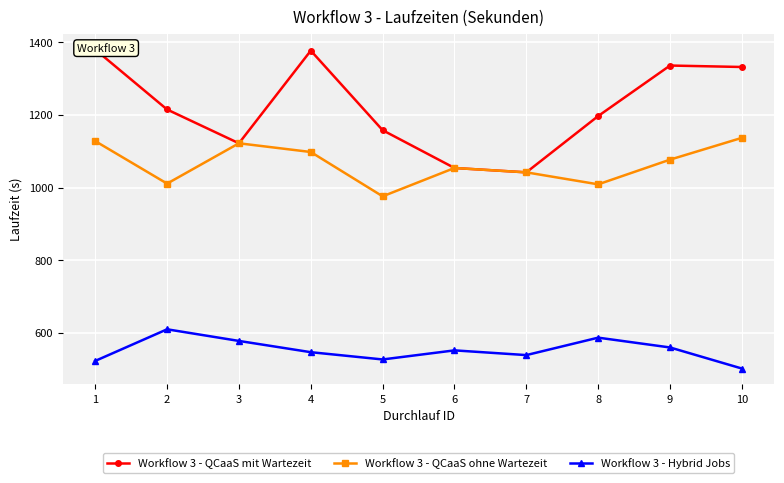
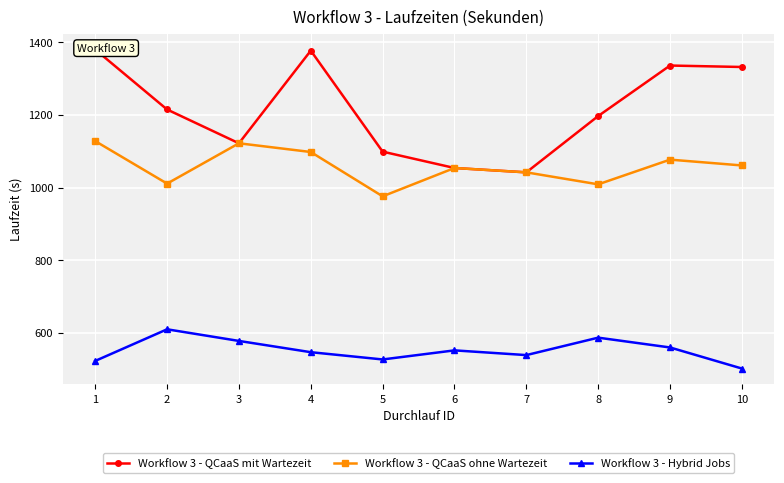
Workflow 3 - QCaaS mit Wartezeit, 5: 1160 -> 1100
Workflow 3 - QCaaS ohne Wartezeit, 10: 1140 -> 1060
